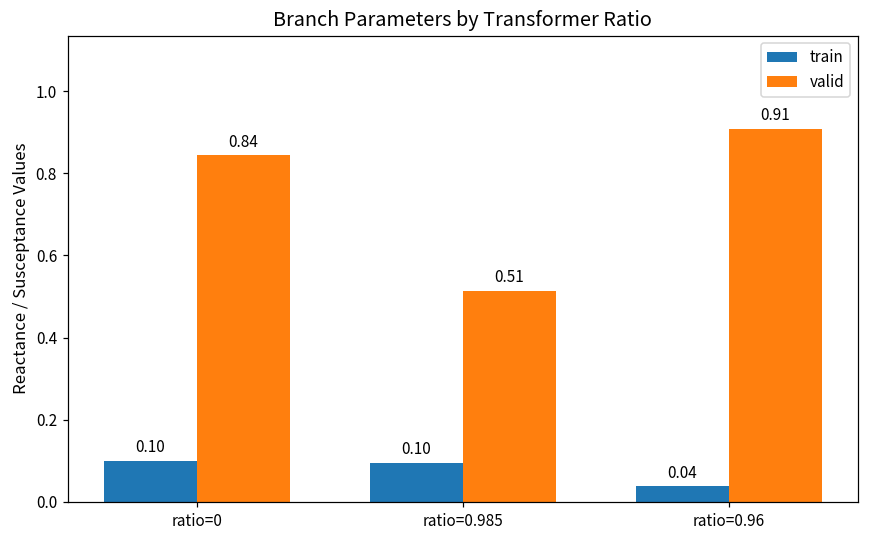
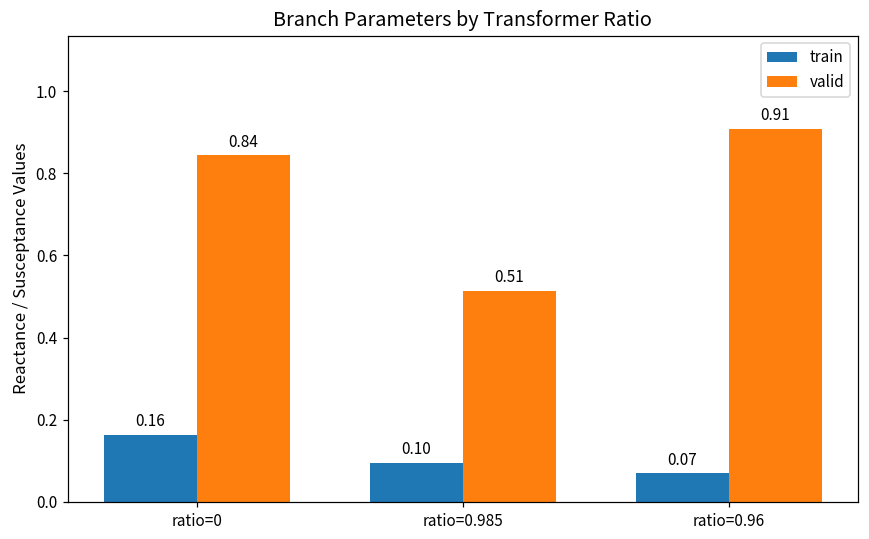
train, ratio=0: 0.10 -> 0.16
train, ratio=0.96: 0.04 -> 0.07
